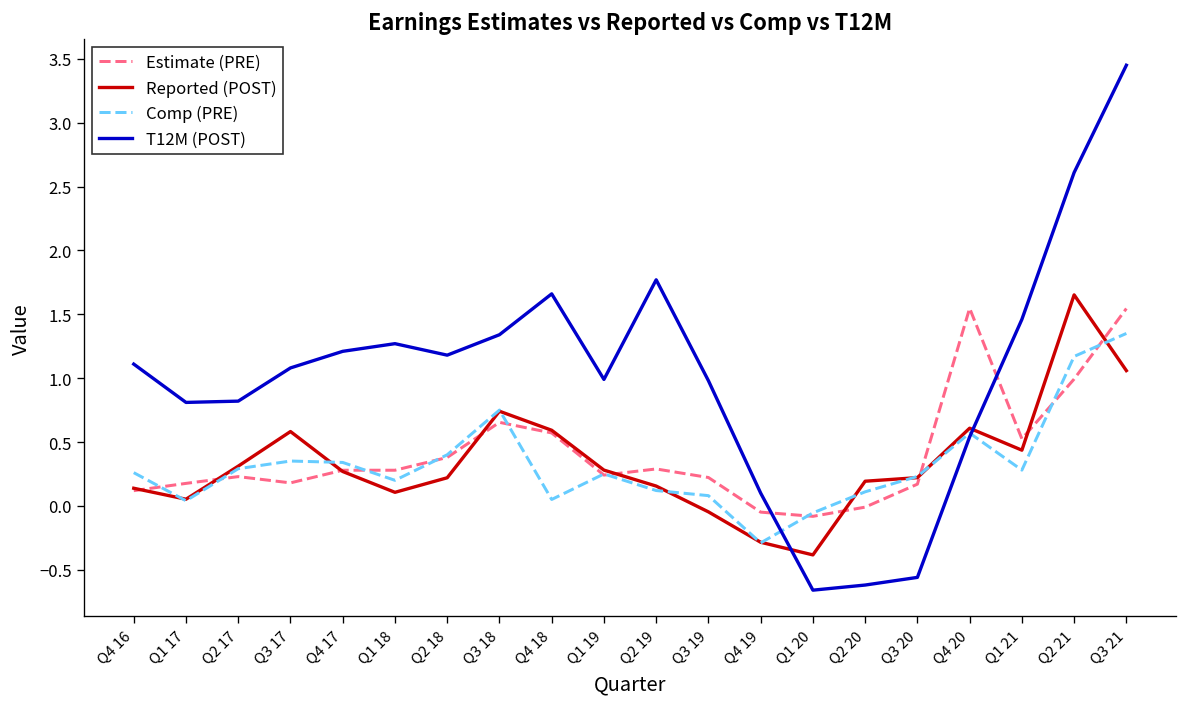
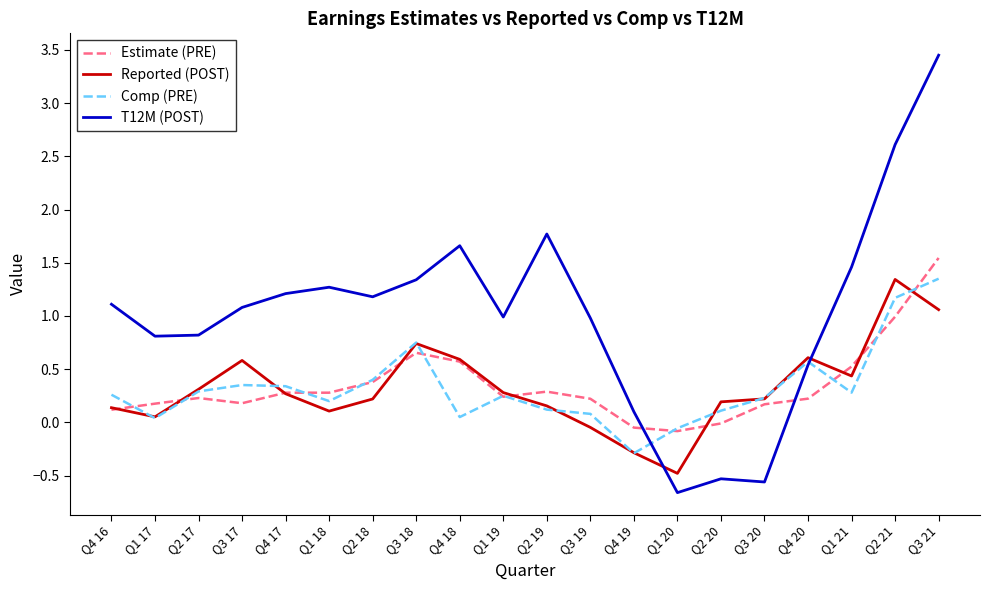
Reported (POST), Q1 20: -0.38 -> -0.48
T12M (POST), Q2 20: -0.62 -> -0.53
Estimate (PRE), Q4 20: 1.55 -> 0.22
Reported (POST), Q2 21: 1.65 -> 1.34
